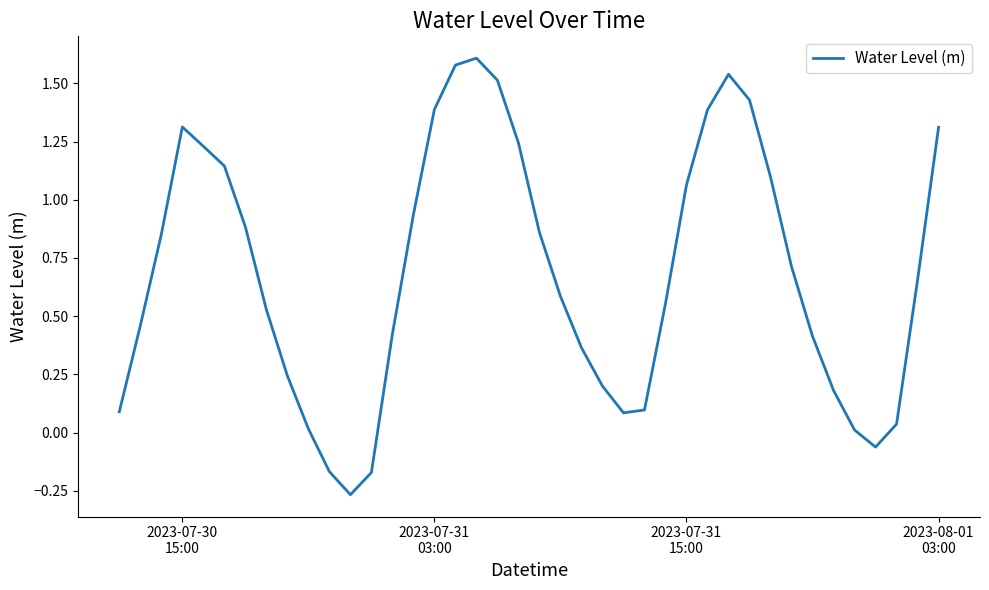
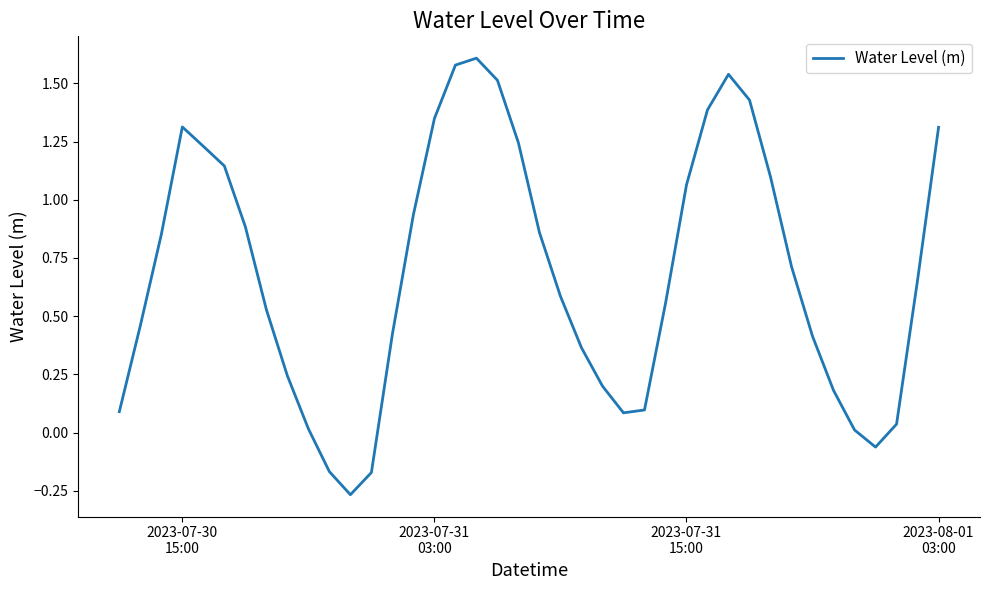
2023-07-31 03:00: 1.39 -> 1.35
